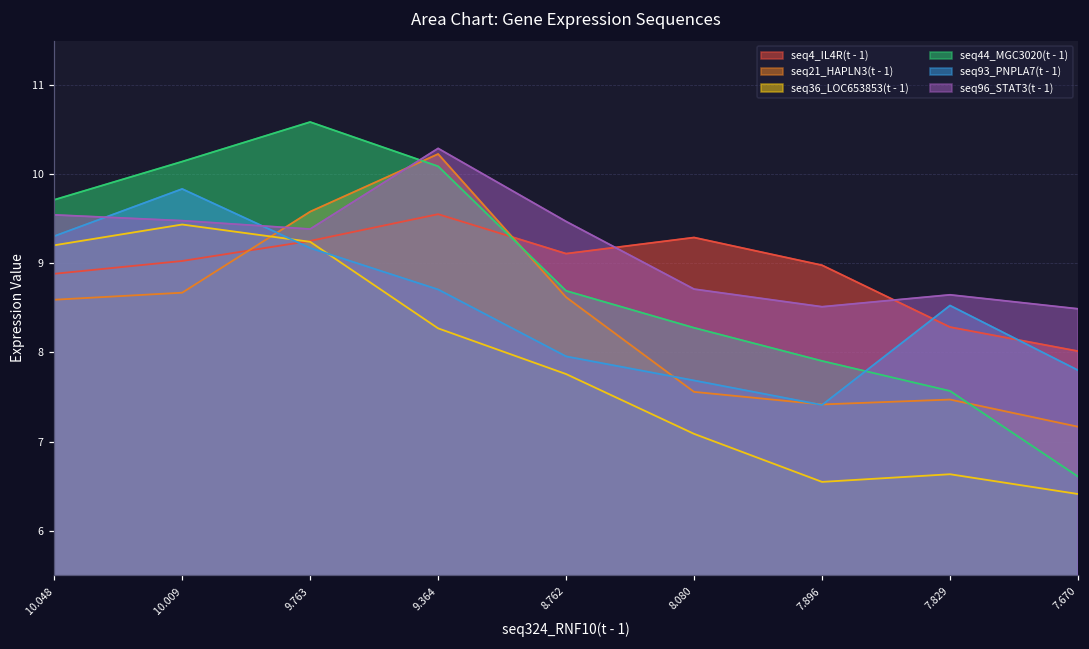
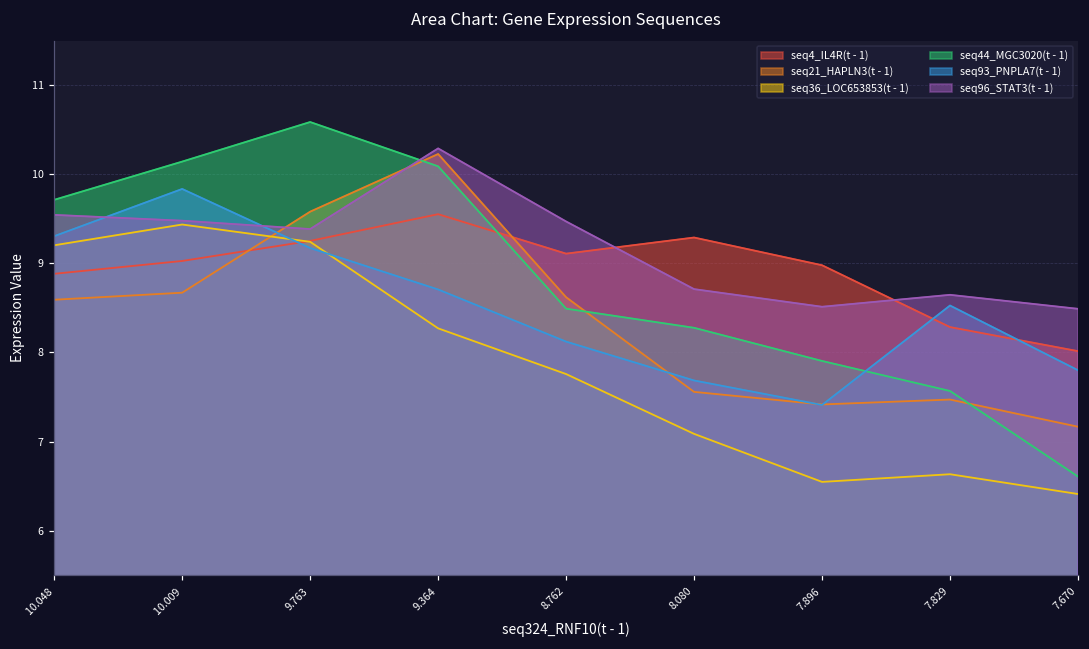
seq44_MGC3020(t - 1), 8.762: 8.7 -> 8.5
seq93_PNPLA7(t - 1), 8.762: 8.0 -> 8.1
